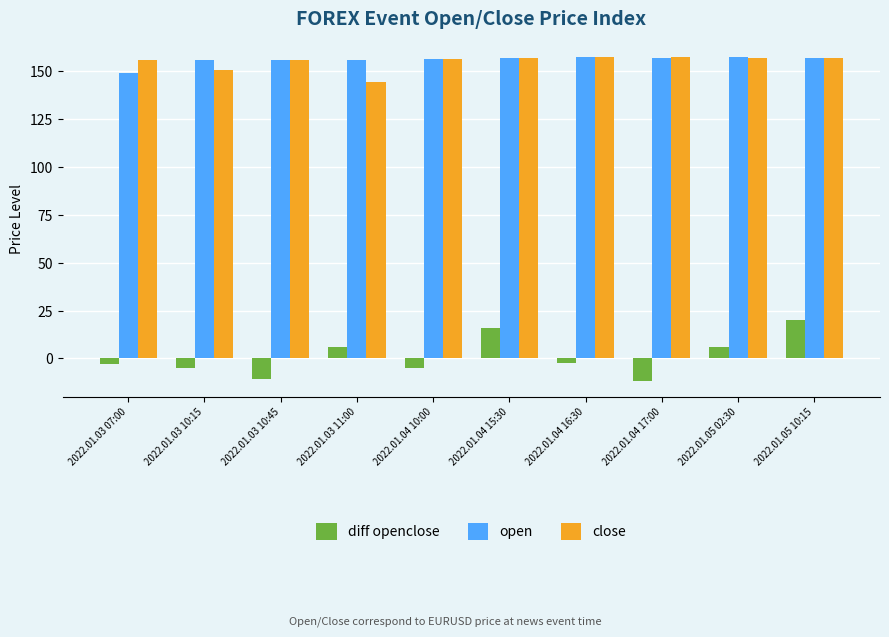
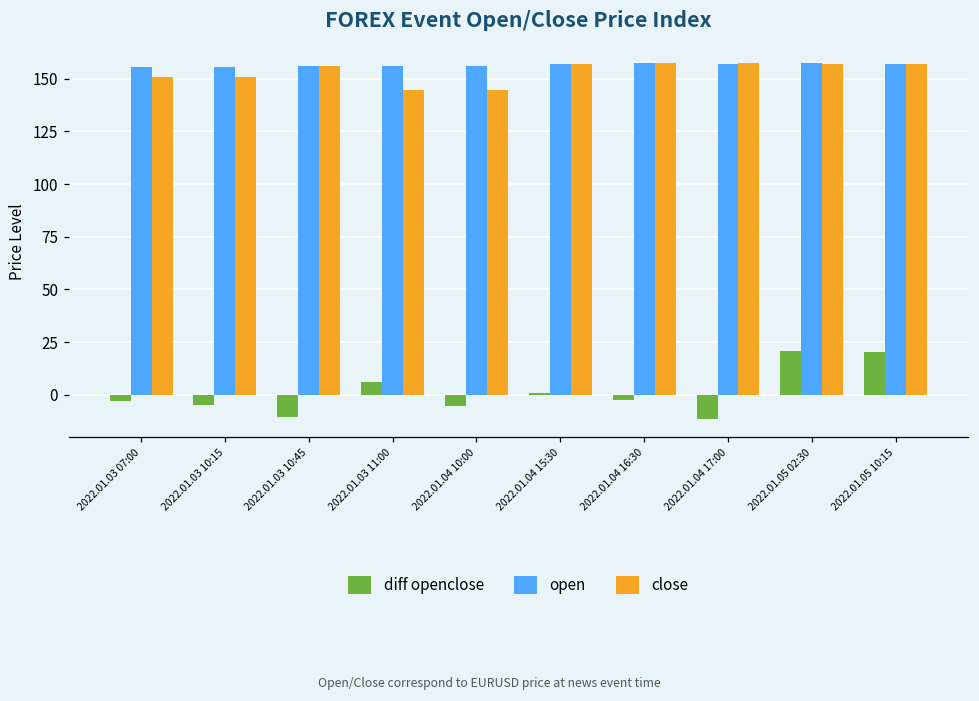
open, 2022.01.03 07:00: 149 -> 156
close, 2022.01.03 07:00: 156 -> 151
close, 2022.01.04 10:00: 156 -> 145
diff openclose, 2022.01.04 15:30: 16 -> 1
diff openclose, 2022.01.05 02:30: 6 -> 21
